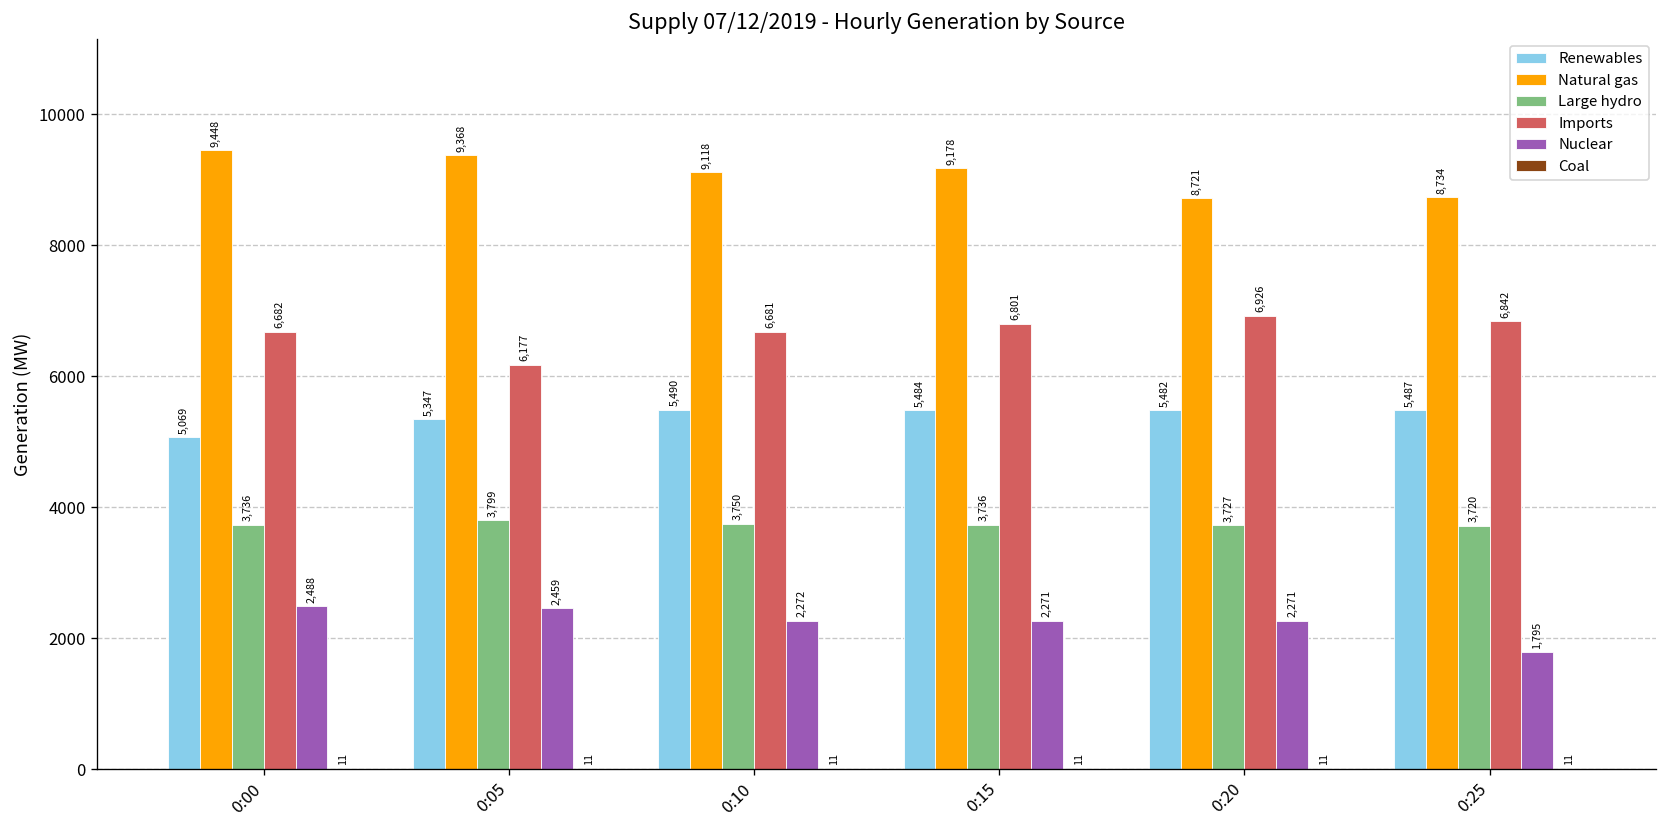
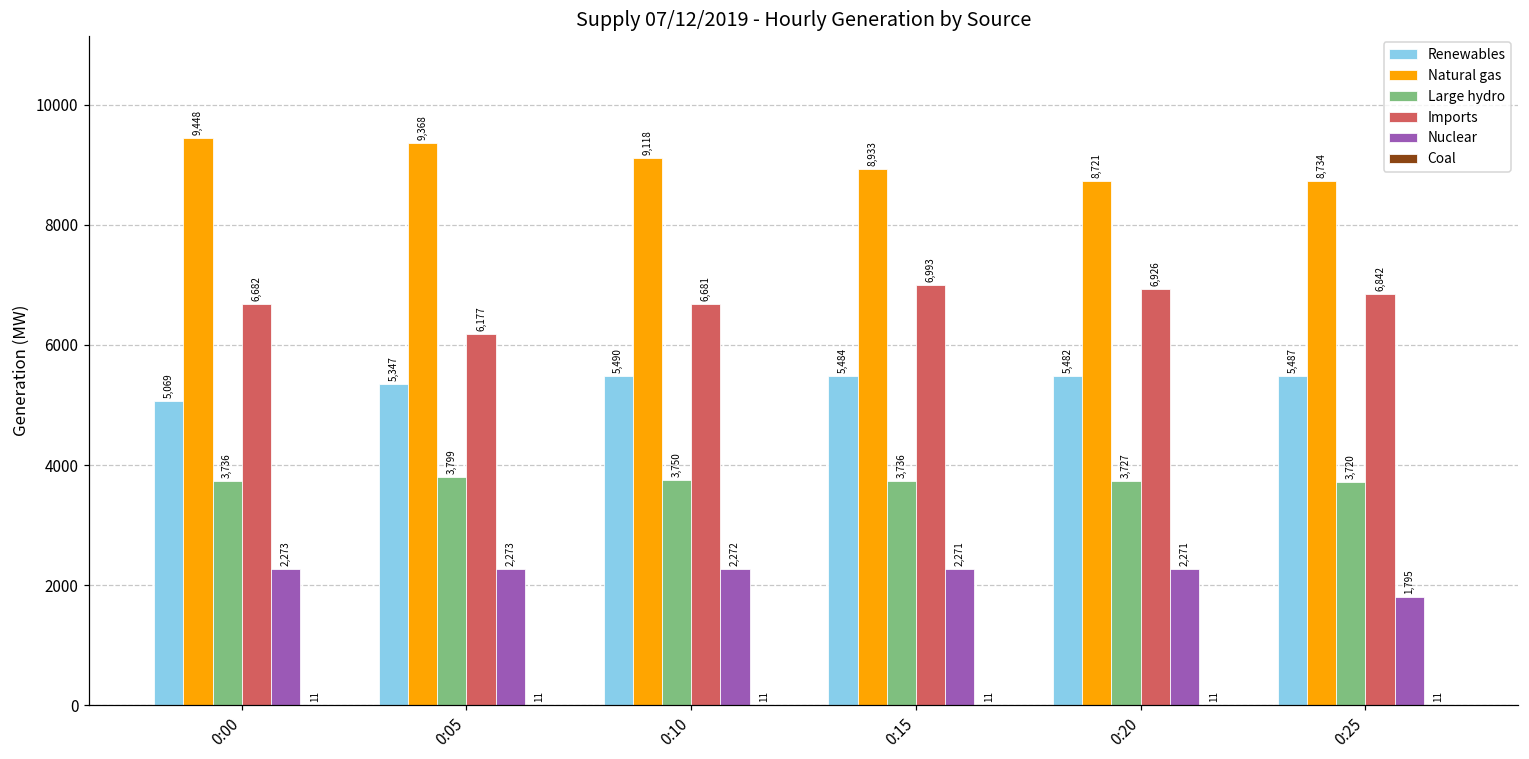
Nuclear, 0:00: 2,488 -> 2,273
Nuclear, 0:05: 2,459 -> 2,273
Natural gas, 0:15: 9,178 -> 8,933
Imports, 0:15: 6,801 -> 6,993
